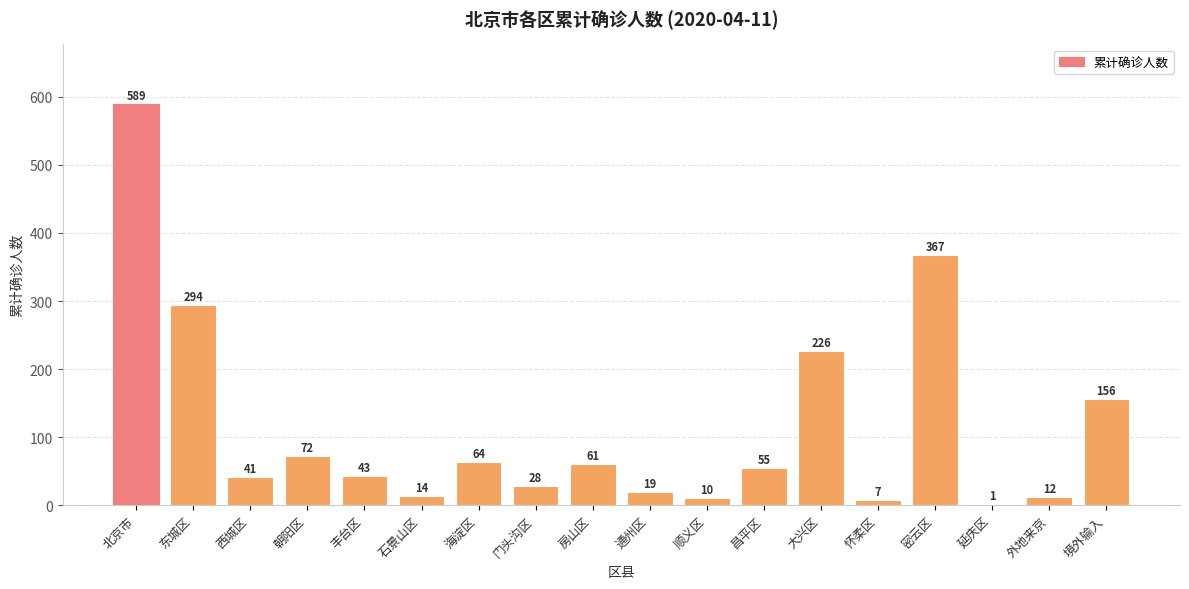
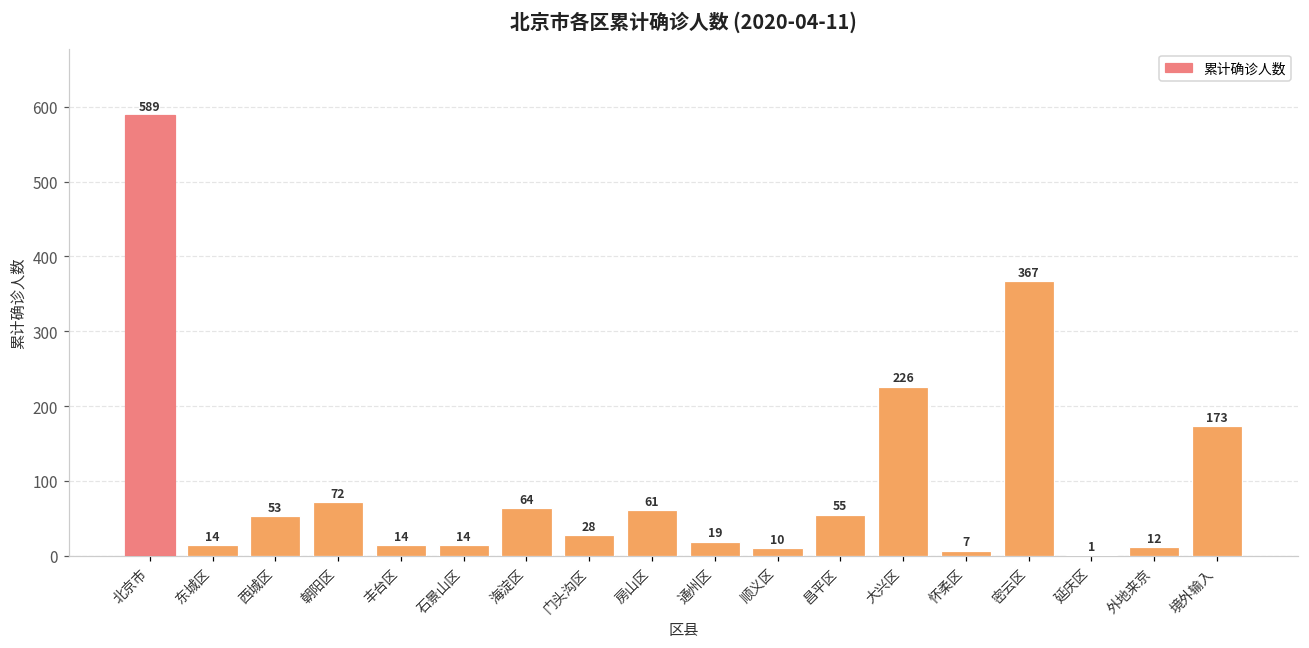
东城区: 294 -> 14
西城区: 41 -> 53
丰台区: 43 -> 14
境外输入: 156 -> 173
